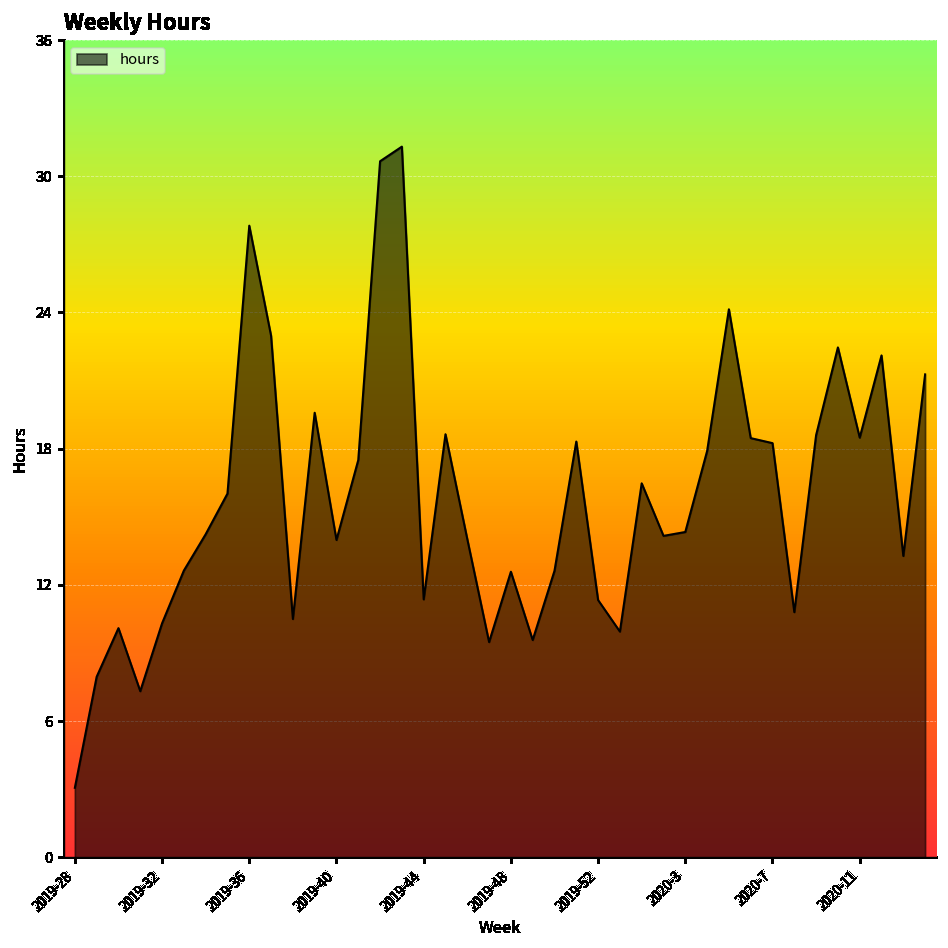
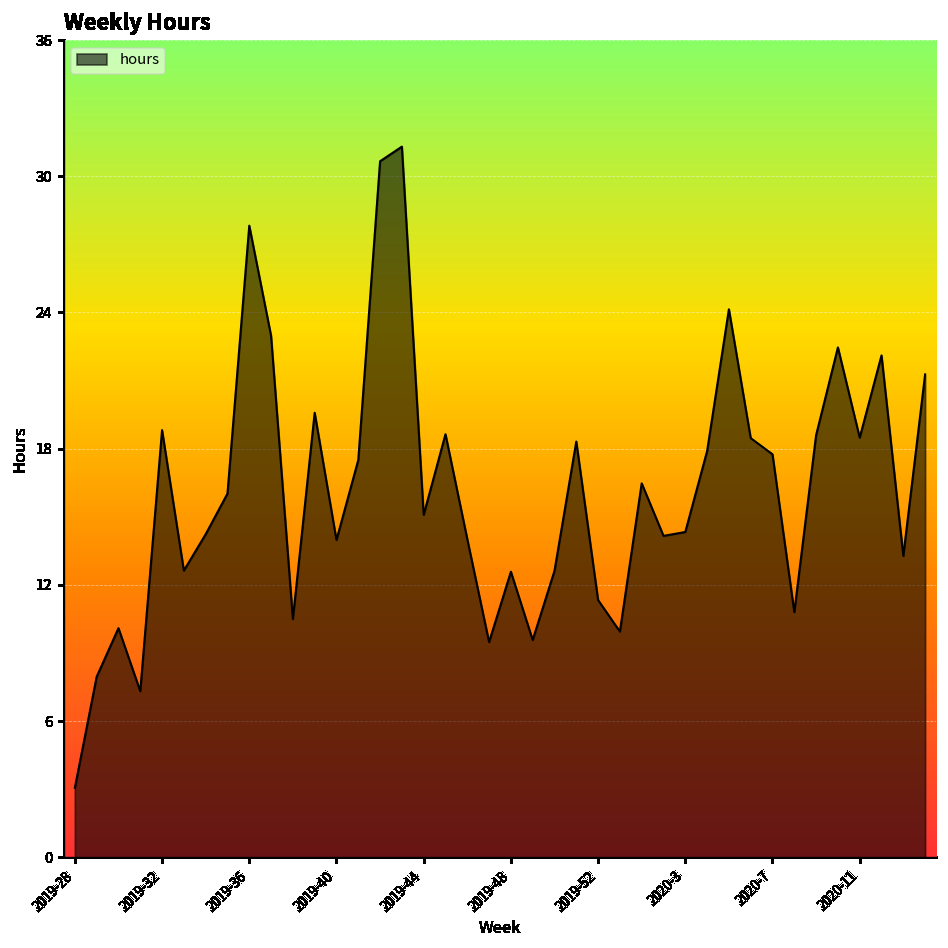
2019-32: 10.3 -> 18.7
2019-44: 11.3 -> 15.0
2020-7: 18.1 -> 17.7
